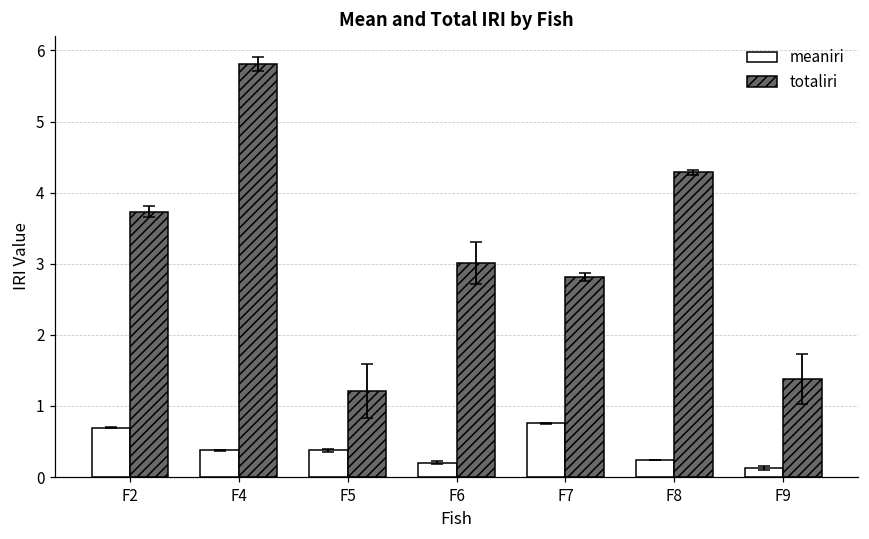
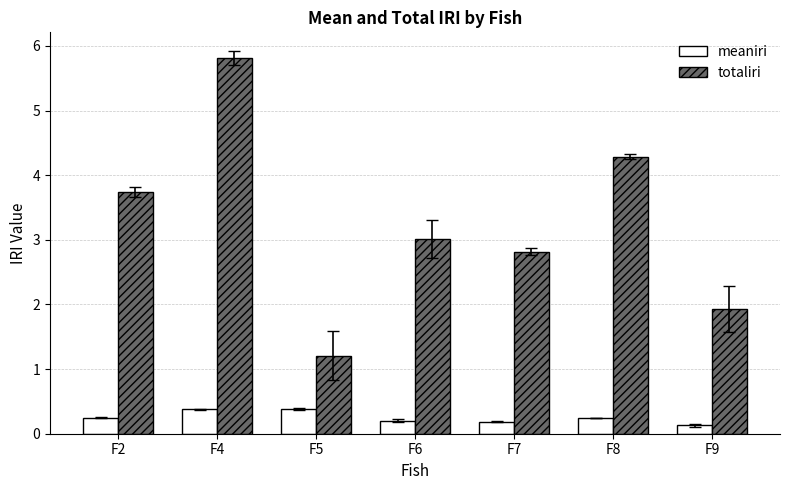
meaniri, F2: 0.7 -> 0.2
meaniri, F7: 0.8 -> 0.2
totaliri, F9: 1.4 -> 1.9
